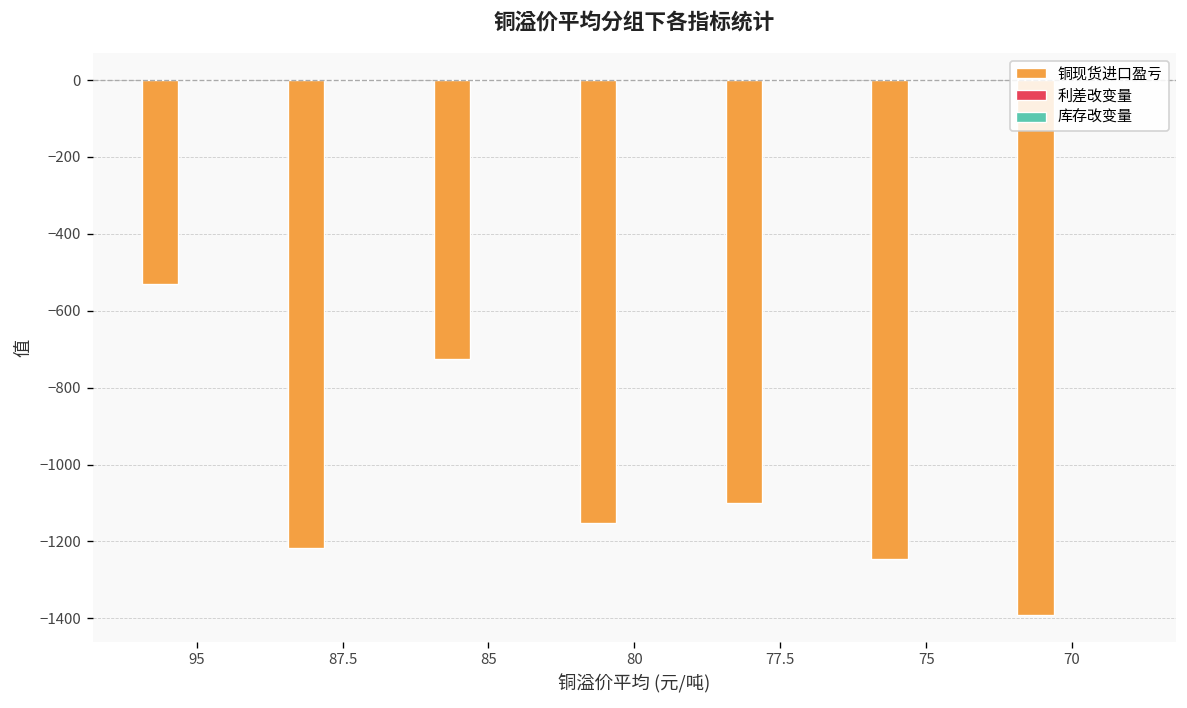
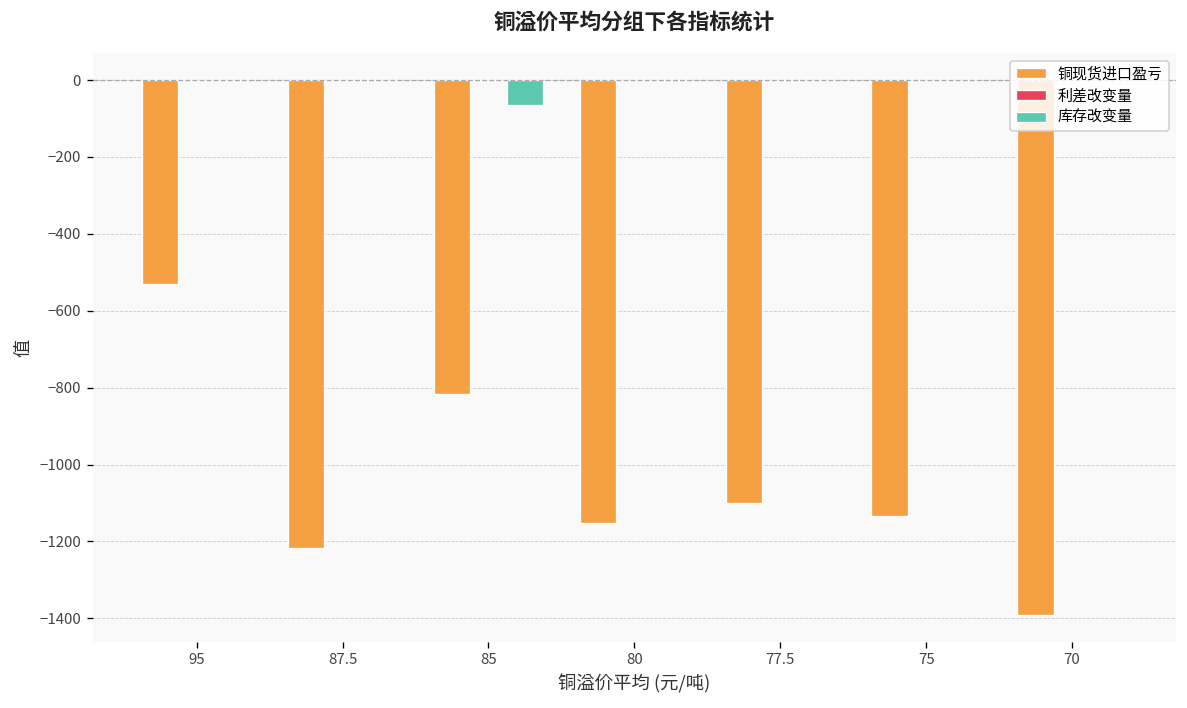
铜现货进口盈亏, 85: -730 -> -820
库存改变量, 85: 0 -> -70
铜现货进口盈亏, 75: -1250 -> -1130
